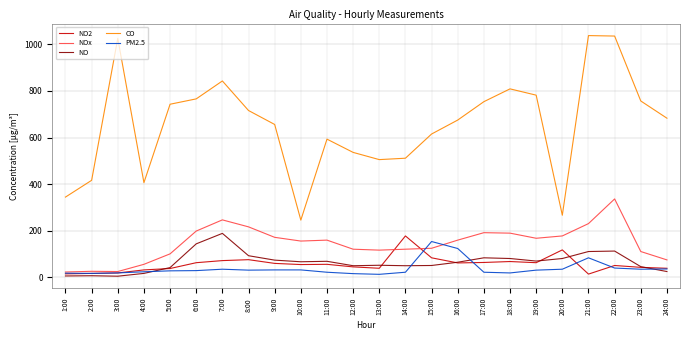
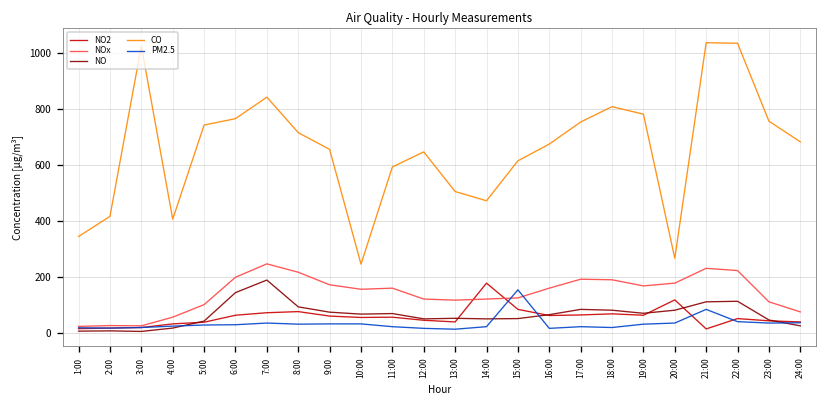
CO, 12:00: 540 -> 650
CO, 14:00: 510 -> 470
PM2.5, 16:00: 120 -> 20
NOx, 22:00: 340 -> 220
